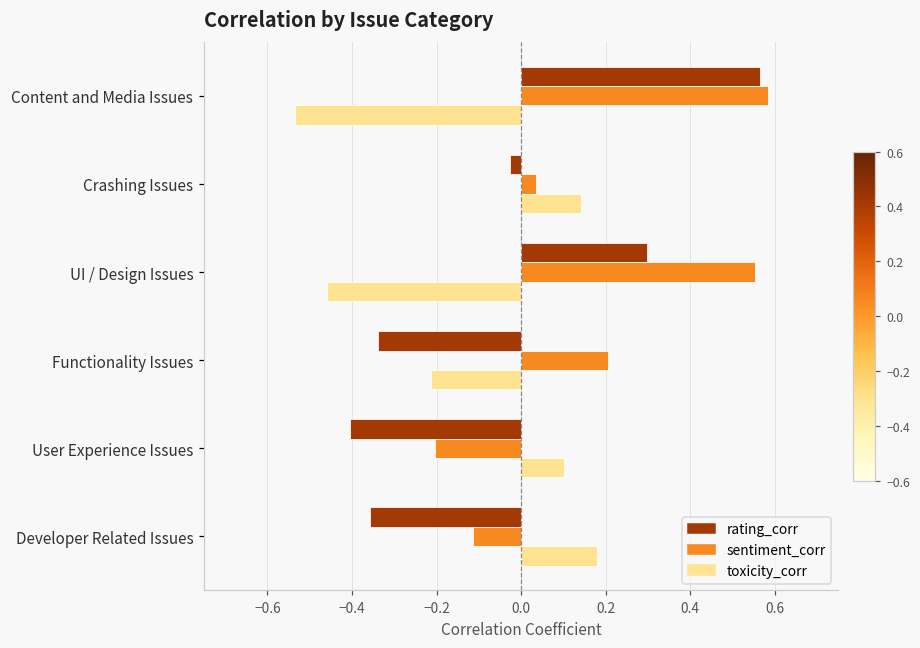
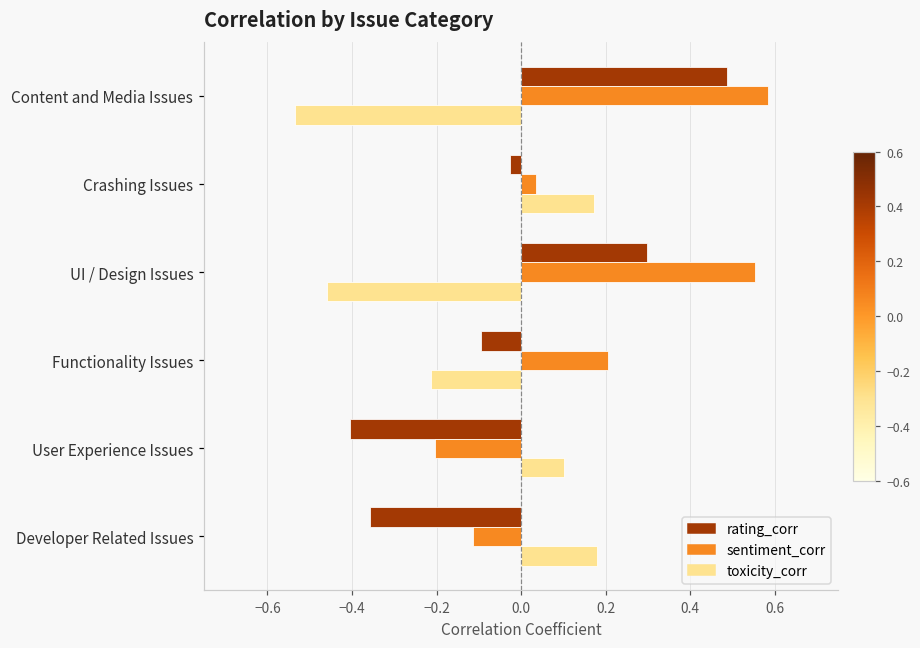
rating_corr, Content and Media Issues: 0.56 -> 0.49
toxicity_corr, Crashing Issues: 0.14 -> 0.17
rating_corr, Functionality Issues: -0.34 -> -0.09
